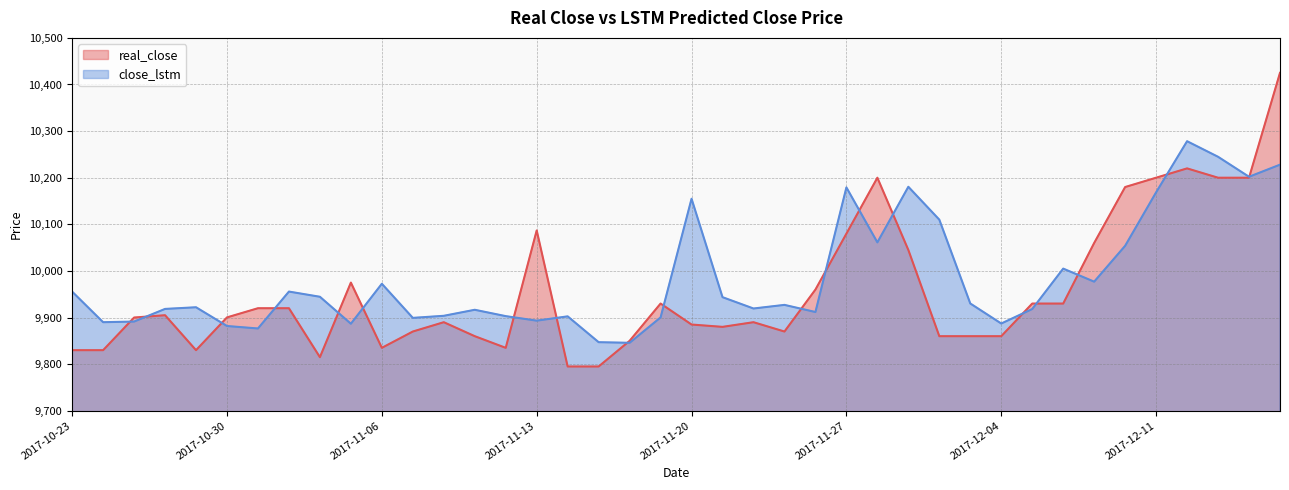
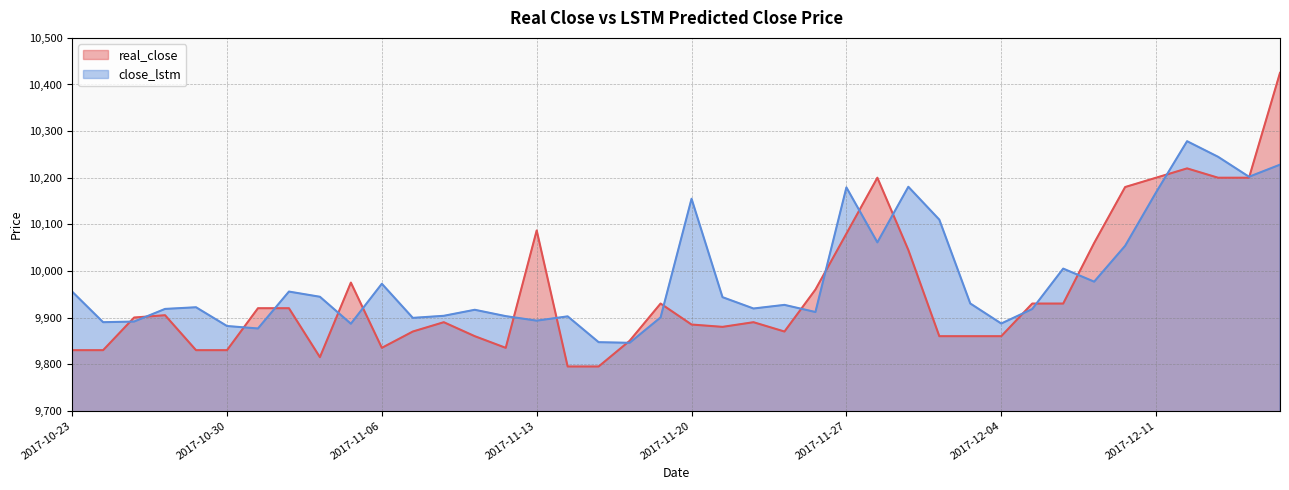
real_close, 2017-10-30: 9,900 -> 9,830
